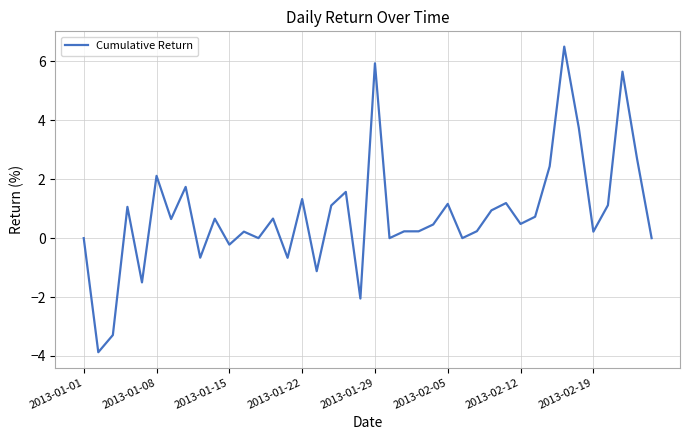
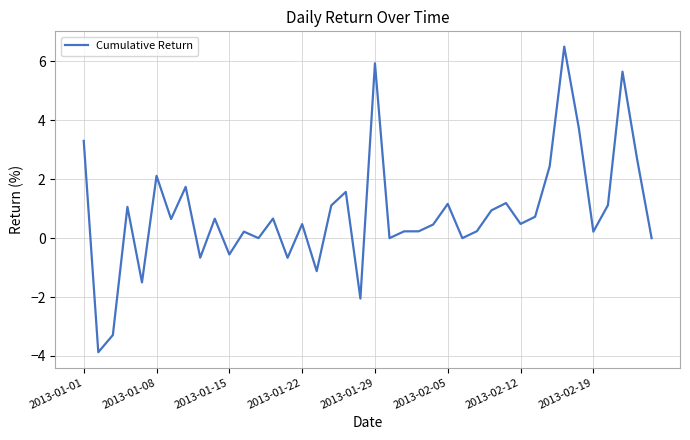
2013-01-01: 0.0 -> 3.3
2013-01-15: -0.2 -> -0.6
2013-01-22: 1.3 -> 0.5
